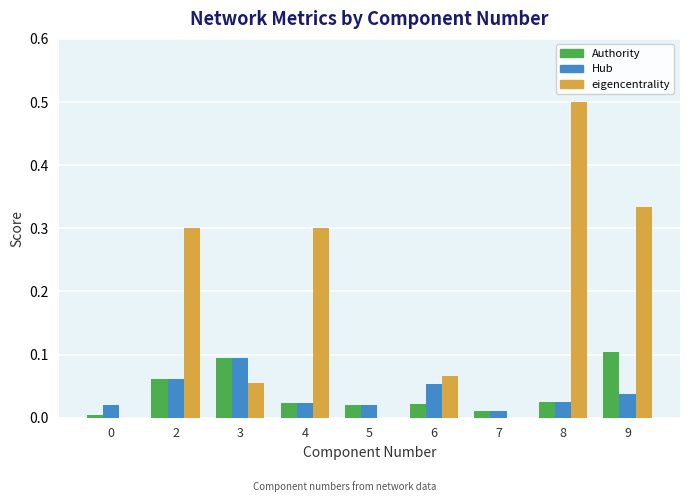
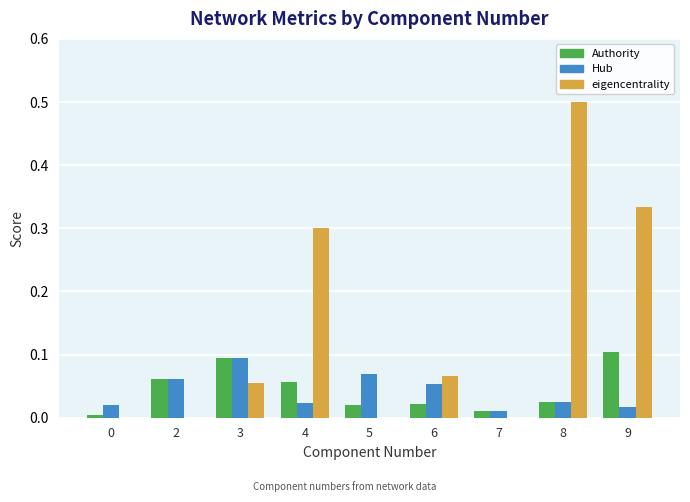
eigencentrality, 2: 0.3 -> 0.0
Authority, 4: 0.02 -> 0.06
Hub, 5: 0.02 -> 0.07
Hub, 9: 0.04 -> 0.02
